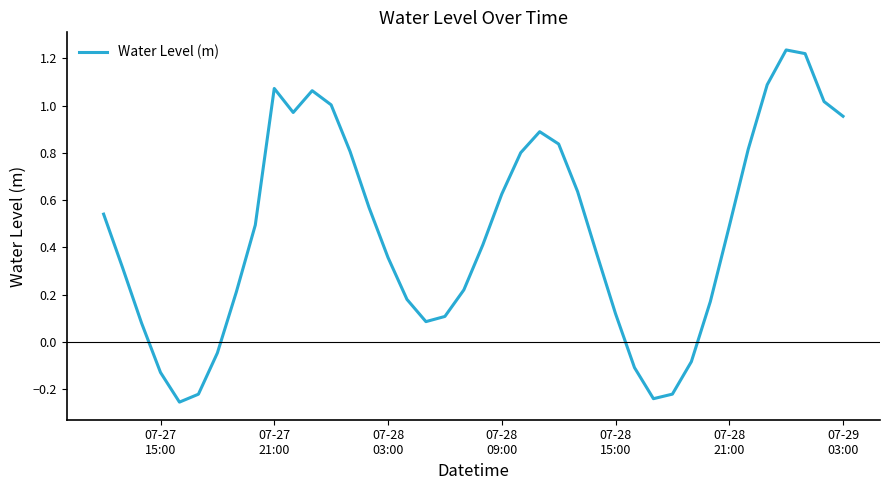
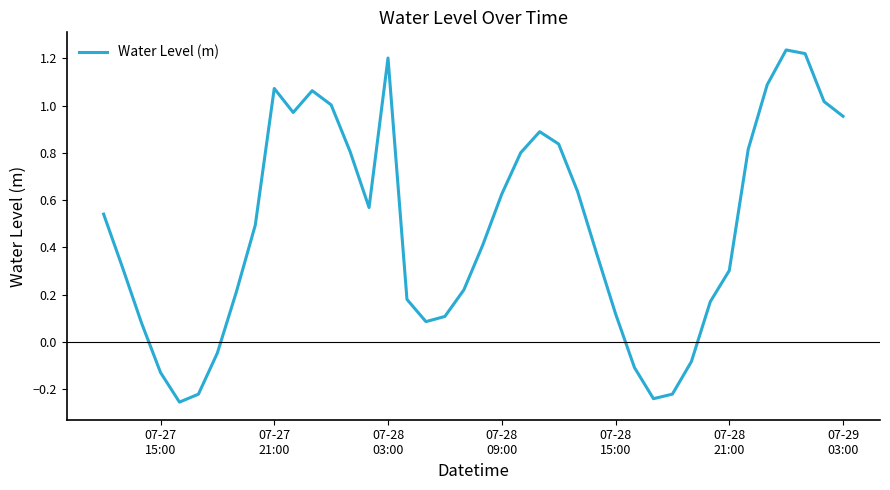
07-28 03:00: 0.36 -> 1.20
07-28 21:00: 0.49 -> 0.30
